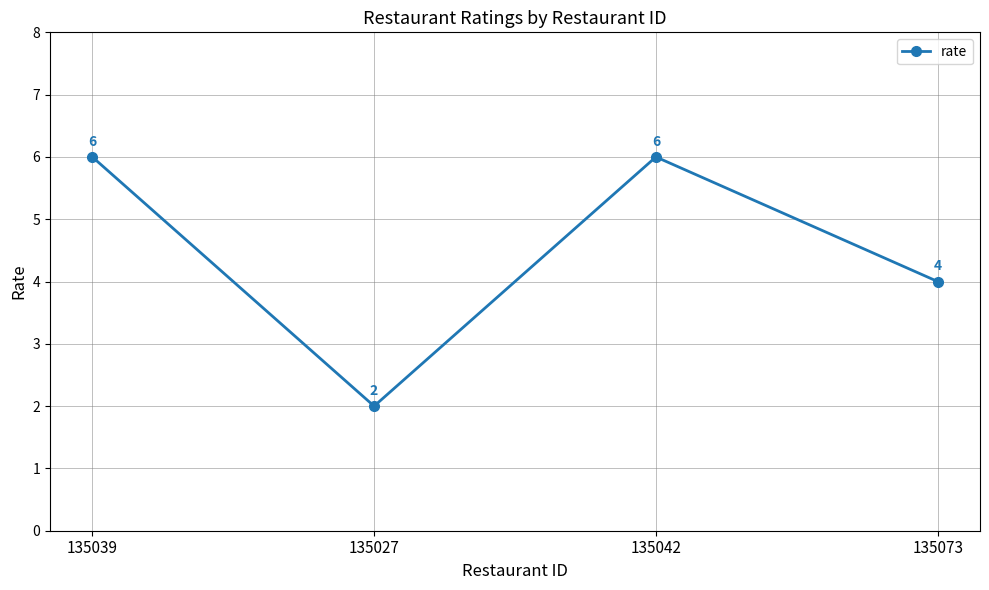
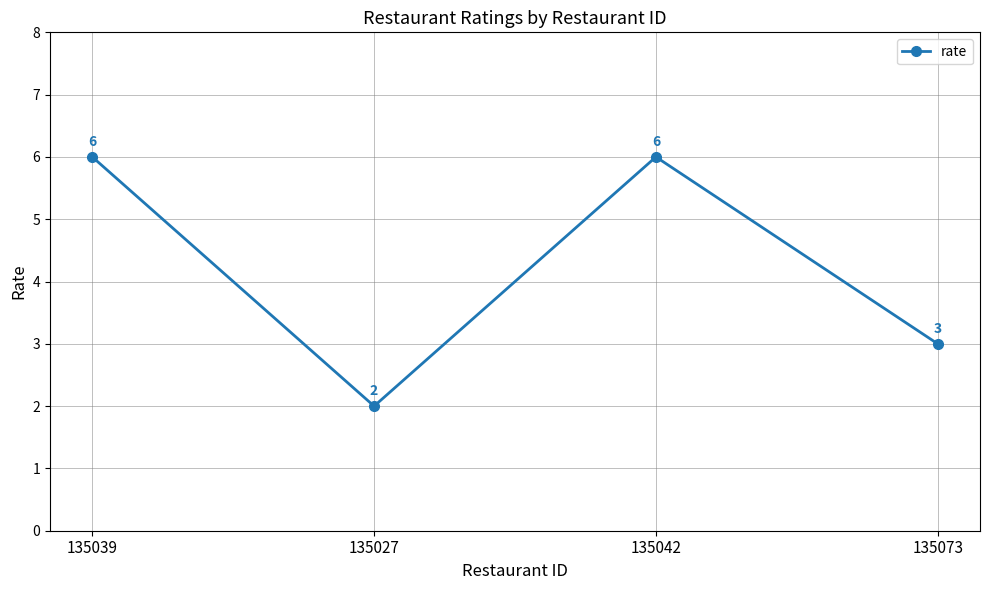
135073: 4 -> 3
